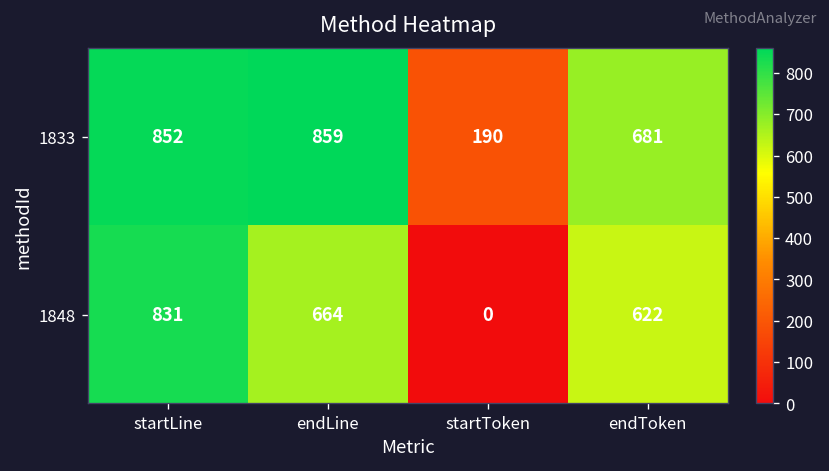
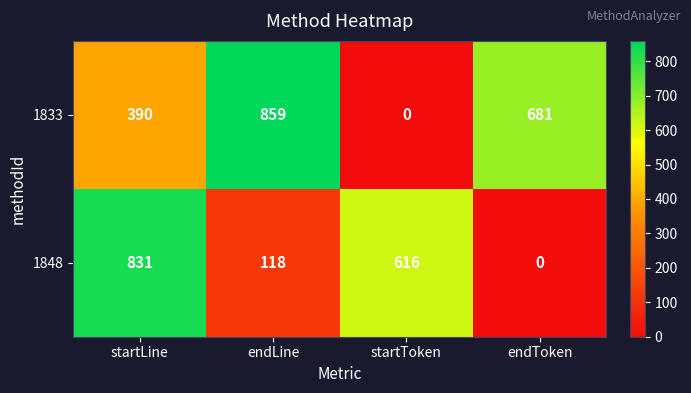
1833, startLine: 852 -> 390
1833, startToken: 190 -> 0
1848, endLine: 664 -> 118
1848, startToken: 0 -> 616
1848, endToken: 622 -> 0
